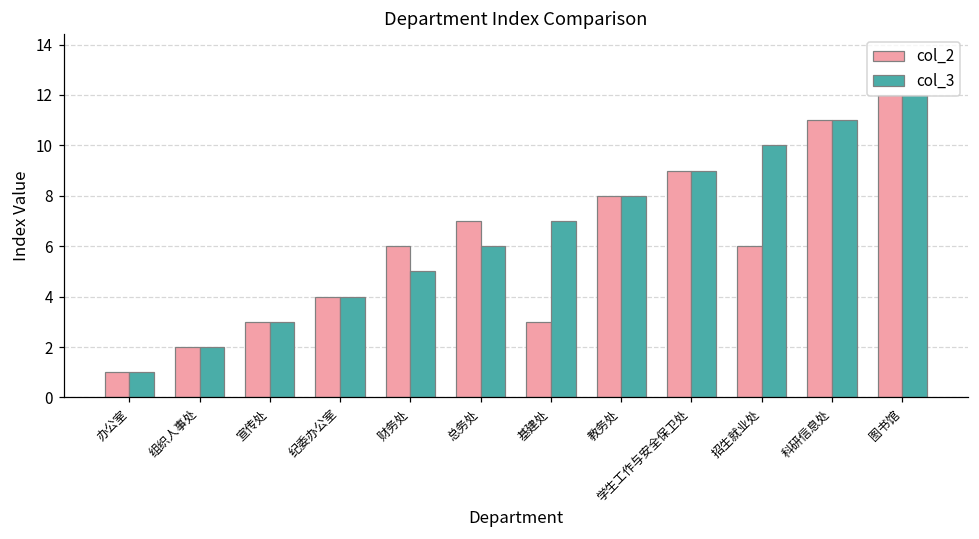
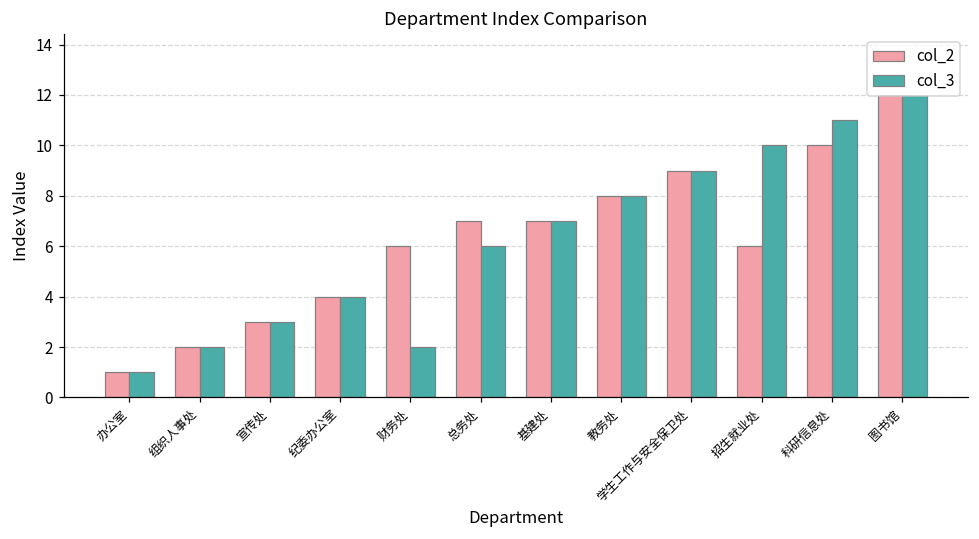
col_3, 财务处: 5 -> 2
col_2, 基建处: 3 -> 7
col_2, 科研信息处: 11 -> 10
